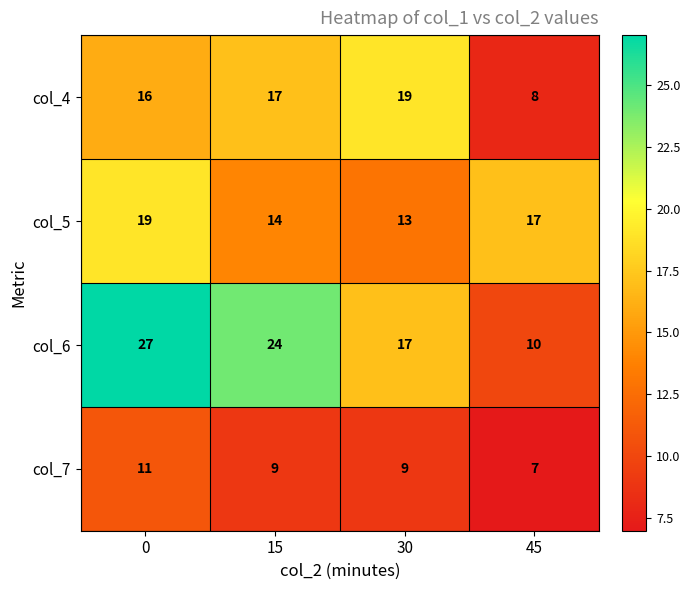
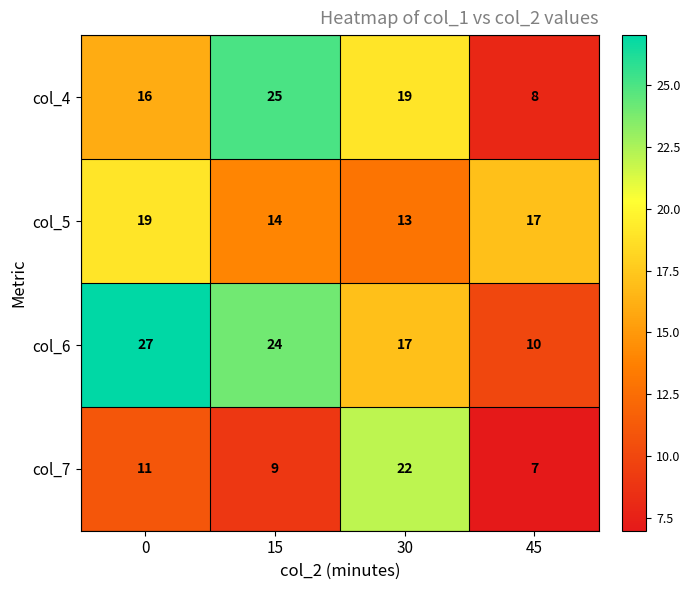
col_4, 15: 17 -> 25
col_7, 30: 9 -> 22
